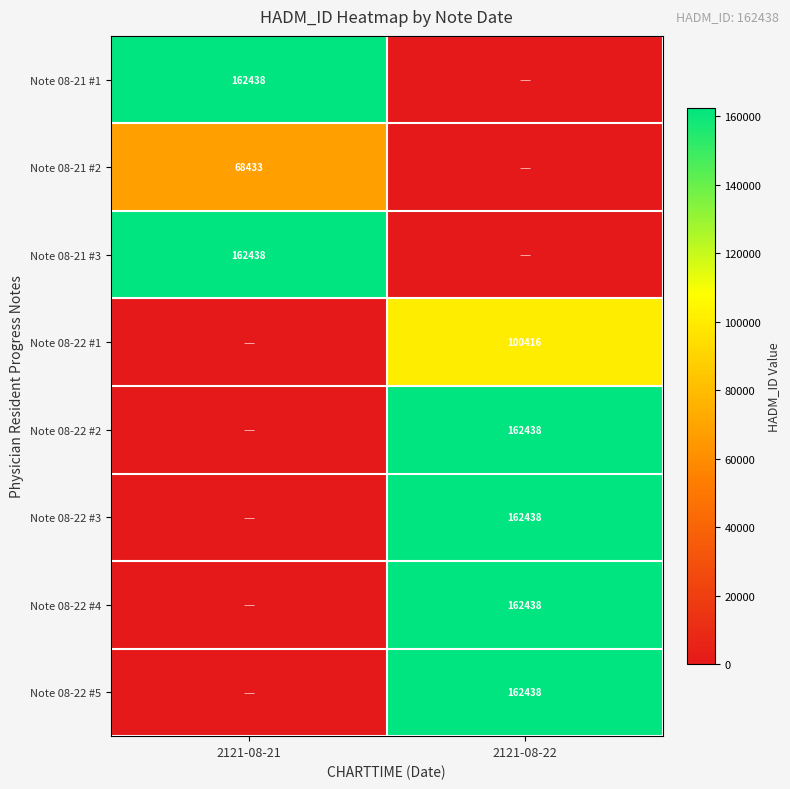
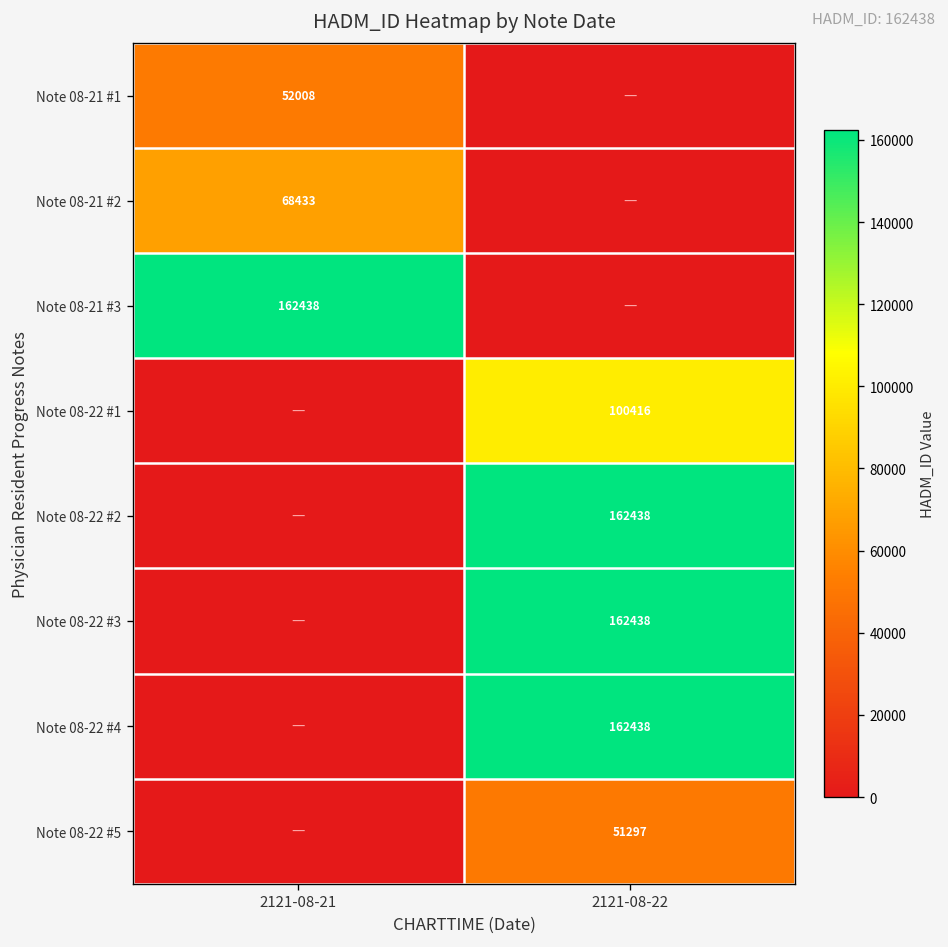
Note 08-21 #1, 2121-08-21: 162438 -> 52008
Note 08-22 #5, 2121-08-22: 162438 -> 51297
